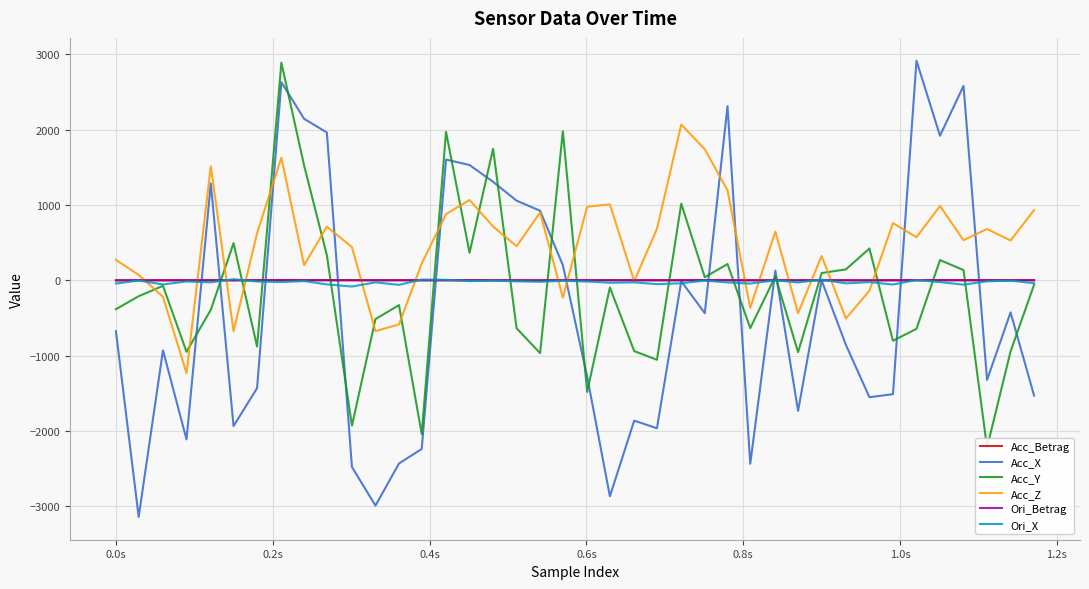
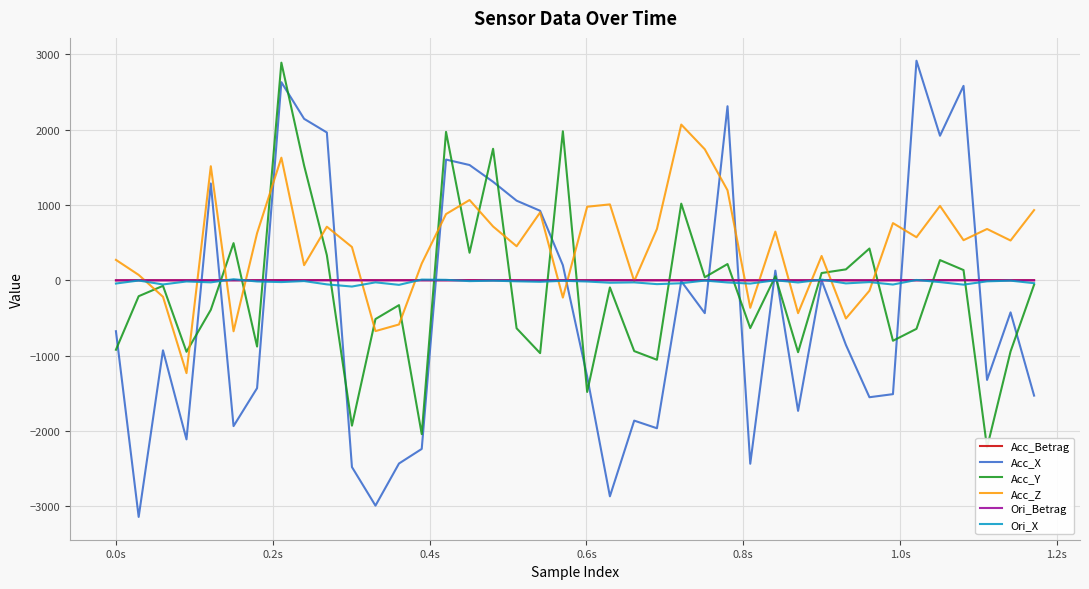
Acc_Y, 0.0s: -400 -> -900
